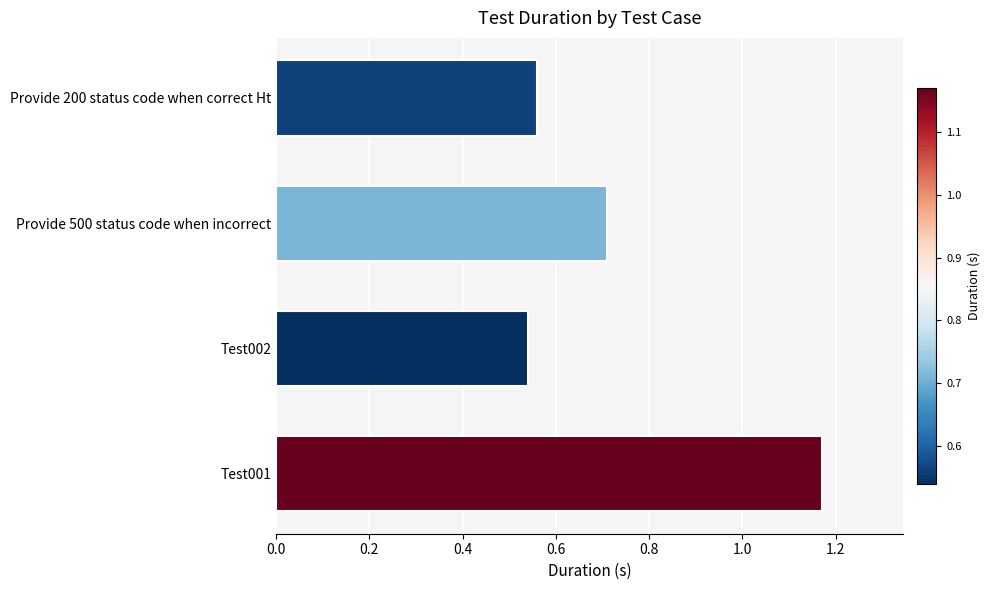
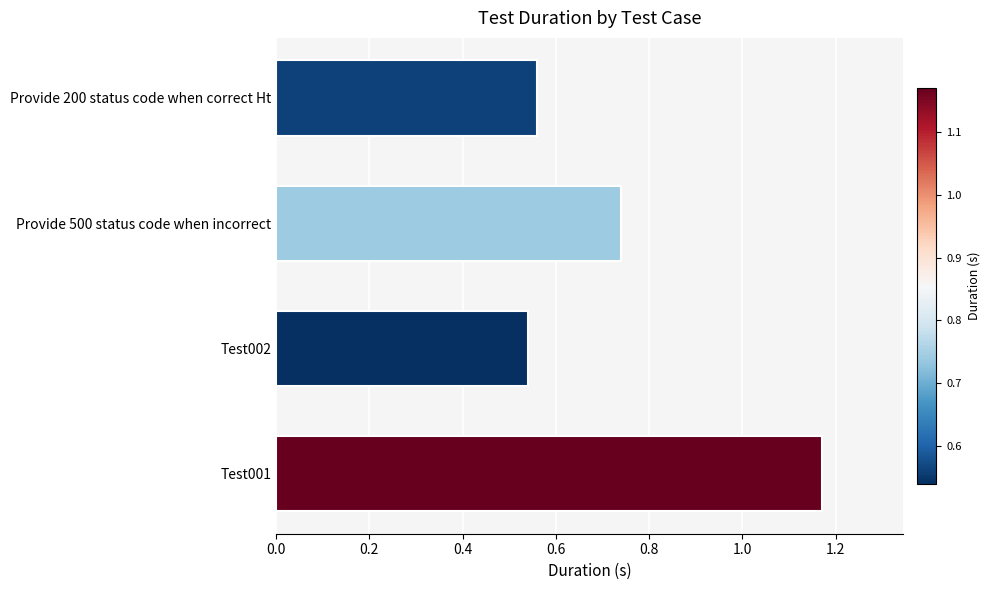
Provide 500 status code when incorrect: 0.71 -> 0.74
